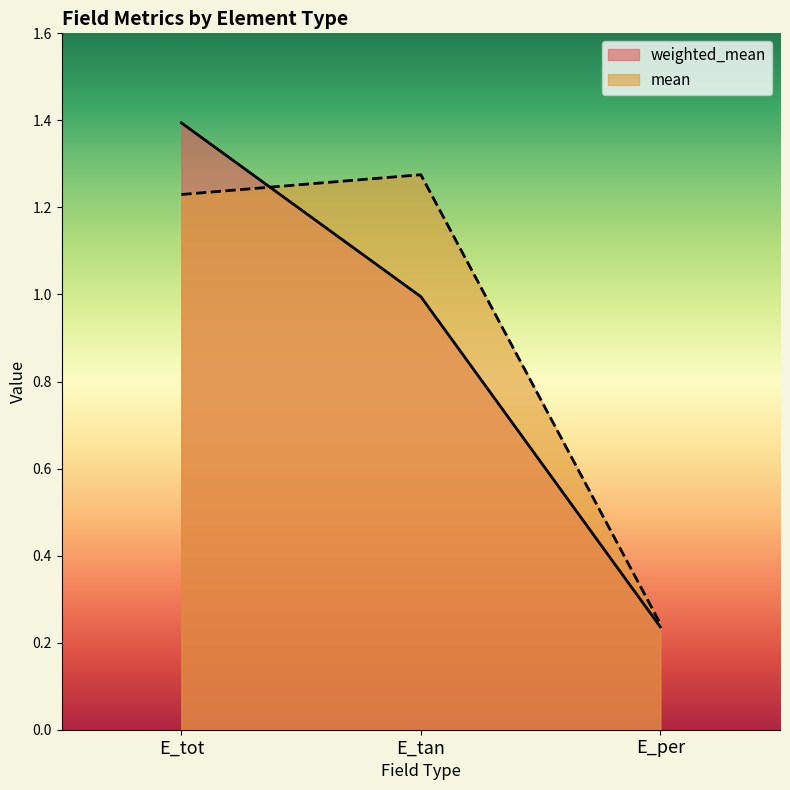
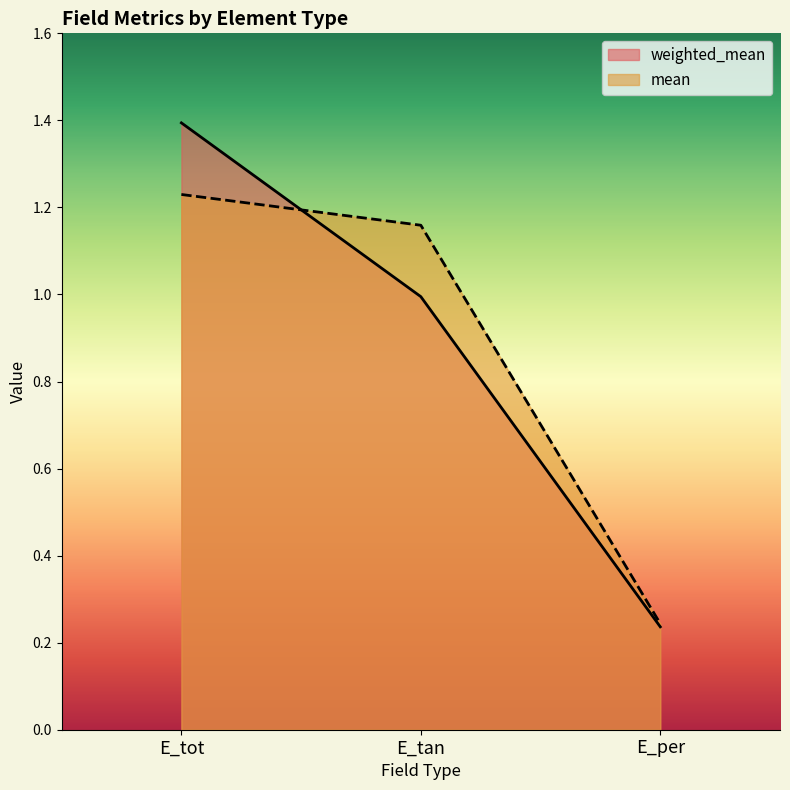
mean, E_tan: 1.28 -> 1.16
